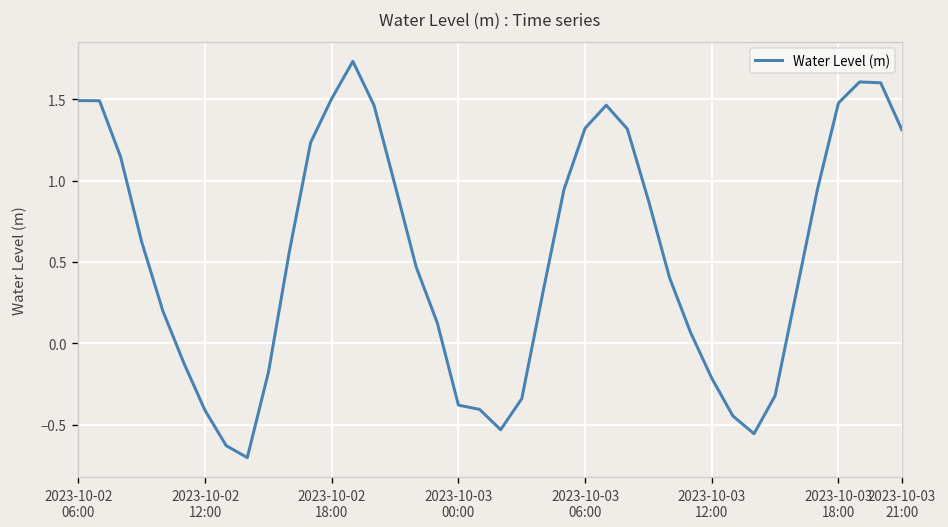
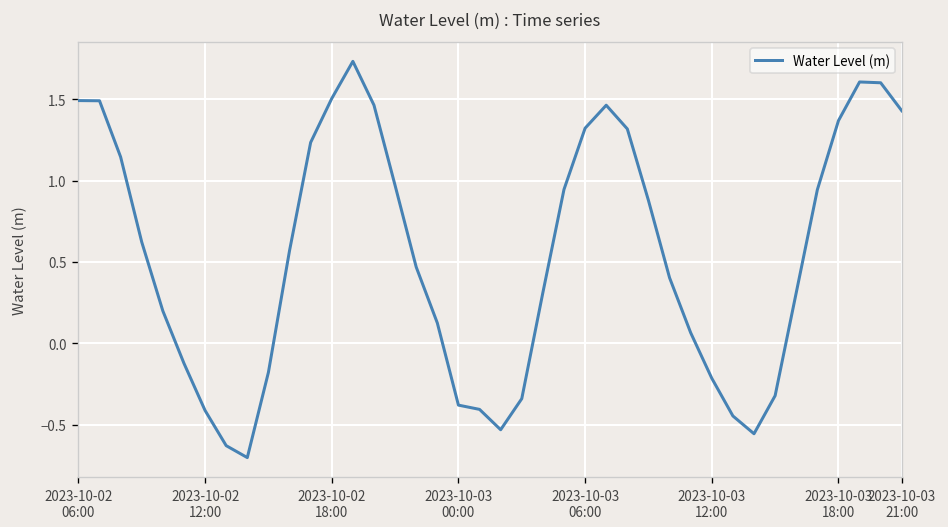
2023-10-03 18:00: 1.48 -> 1.37
2023-10-03 21:00: 1.31 -> 1.43
